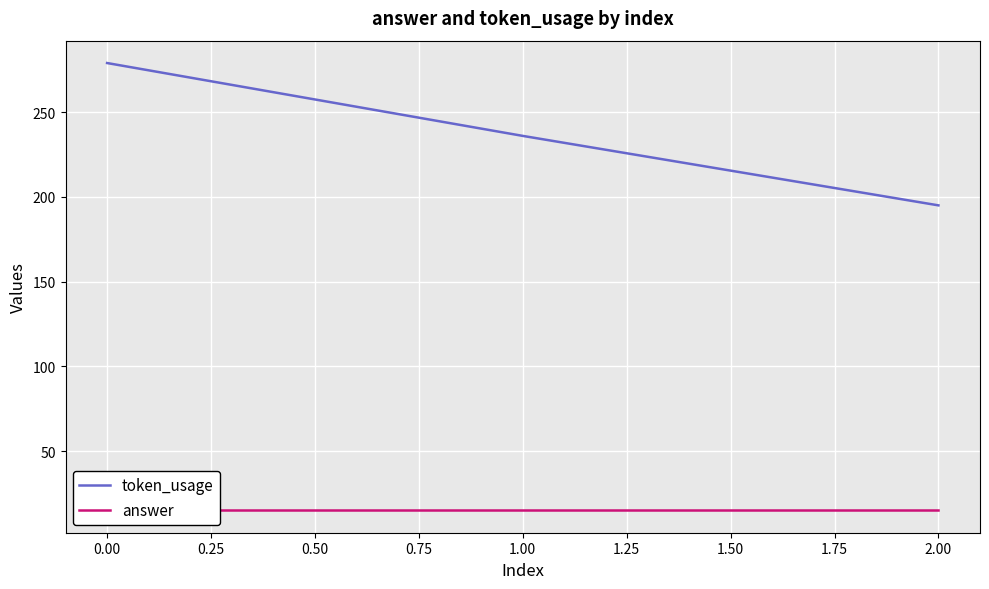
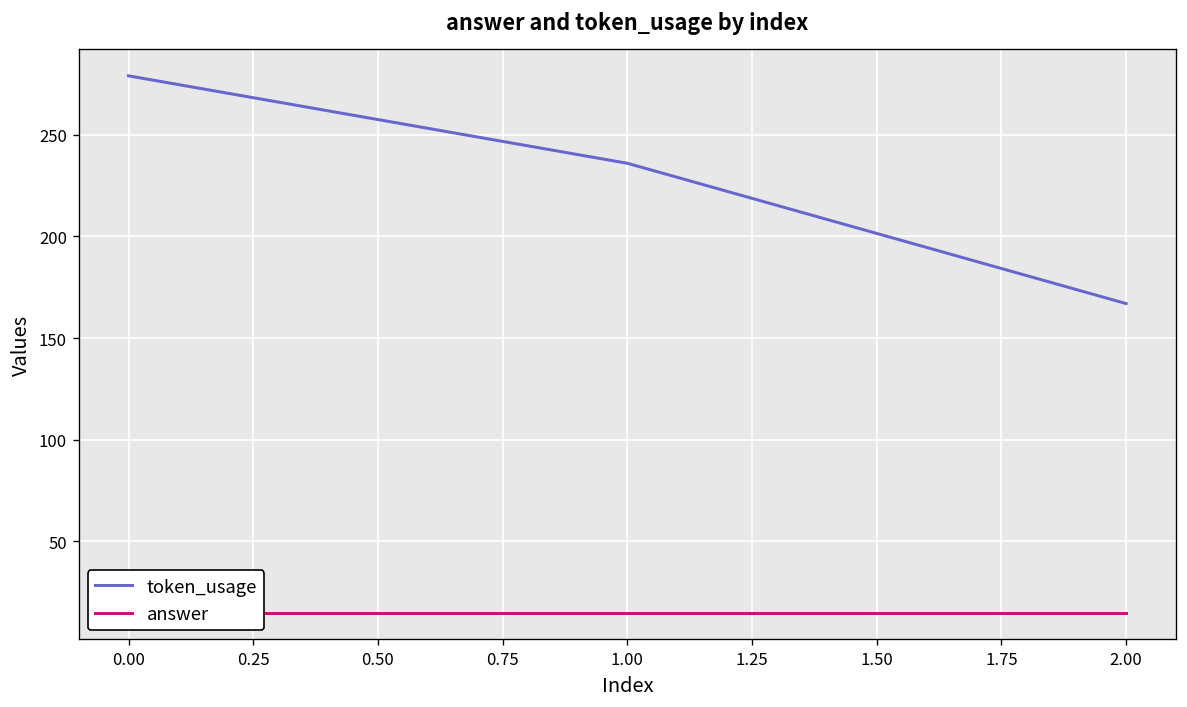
token_usage, 2.00: 195 -> 167
